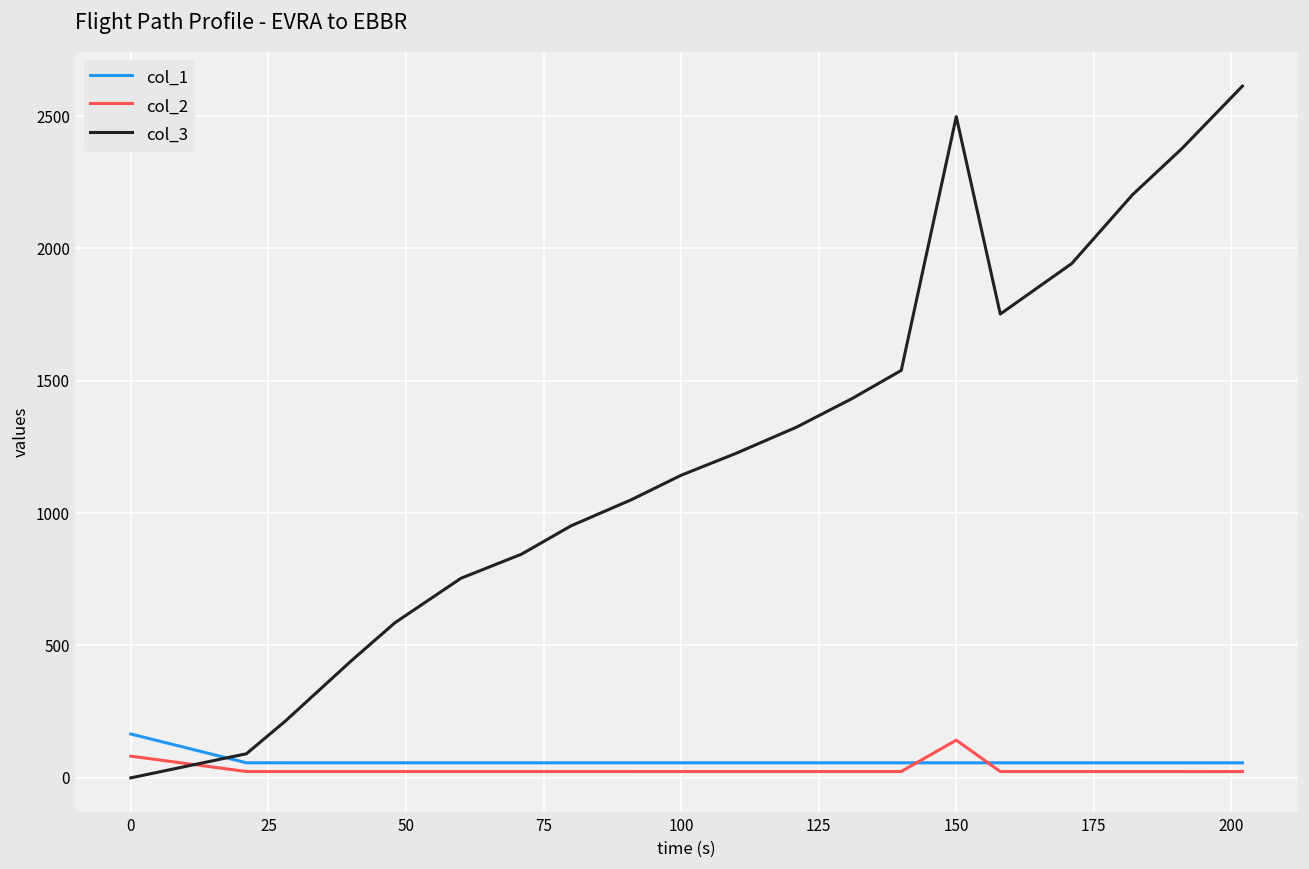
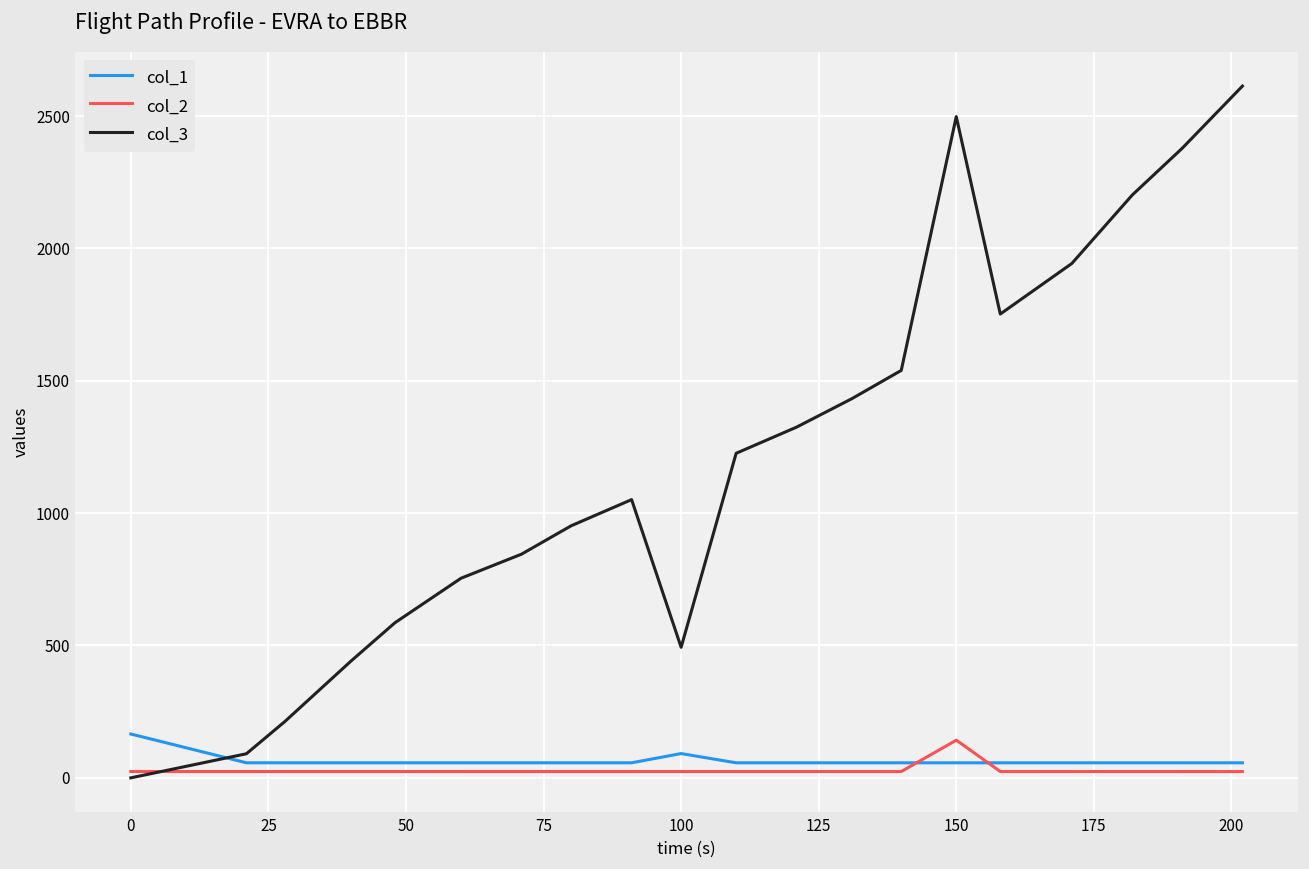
col_2, 0: 80 -> 20
col_1, 100: 60 -> 90
col_3, 100: 1140 -> 490
